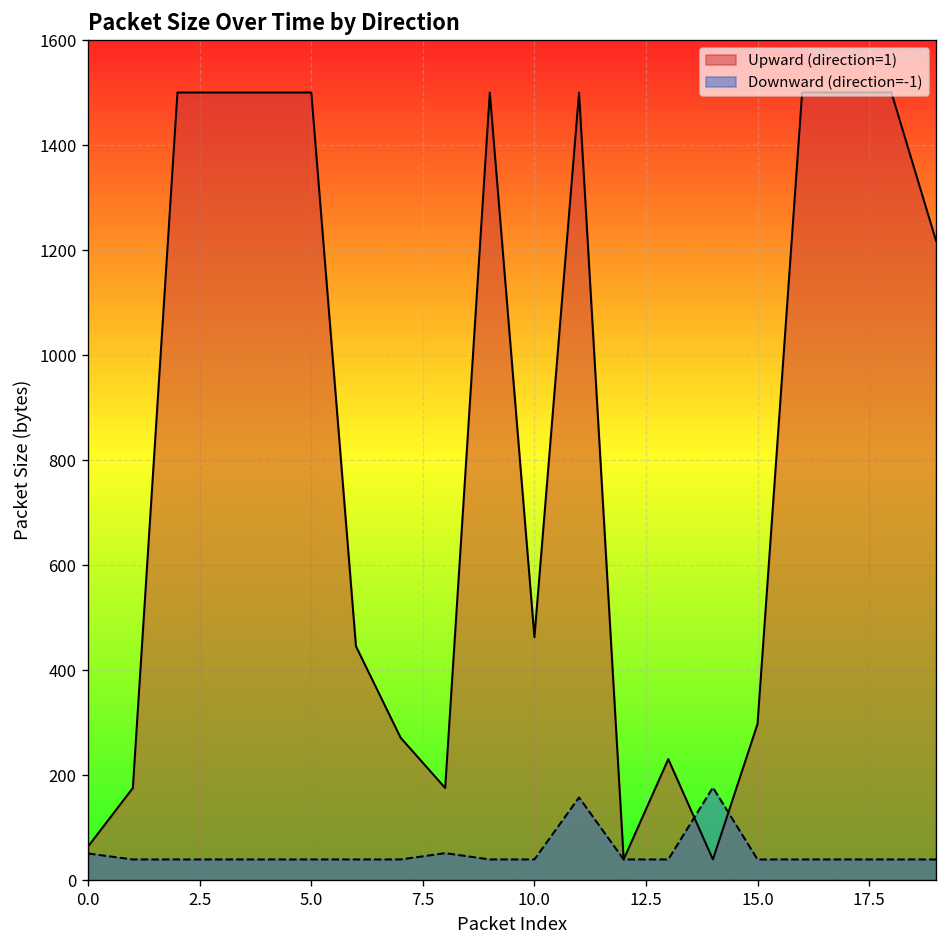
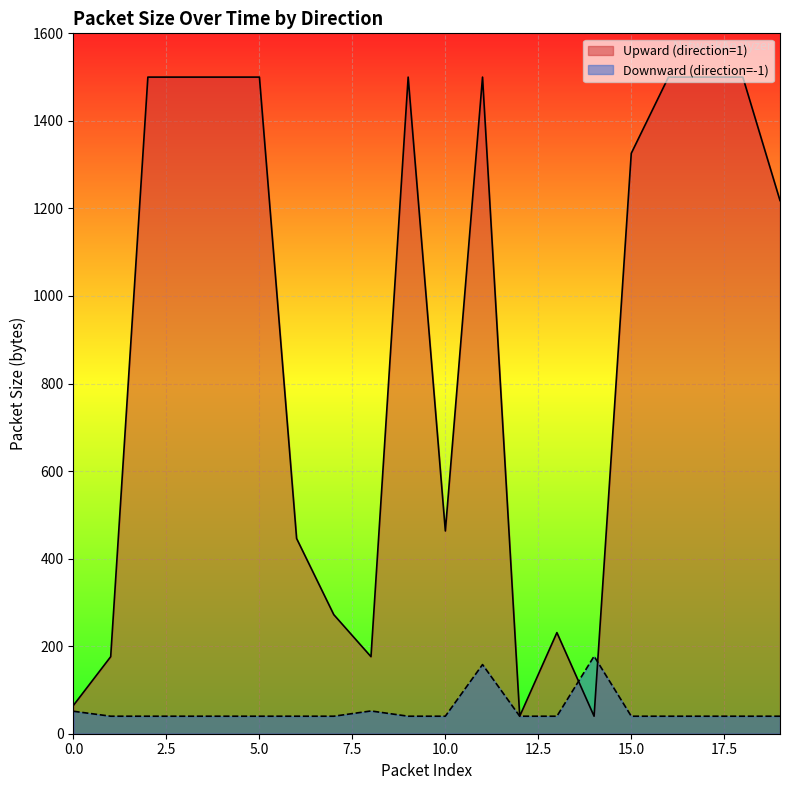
Upward (direction=1), 15.0: 300 -> 1330
